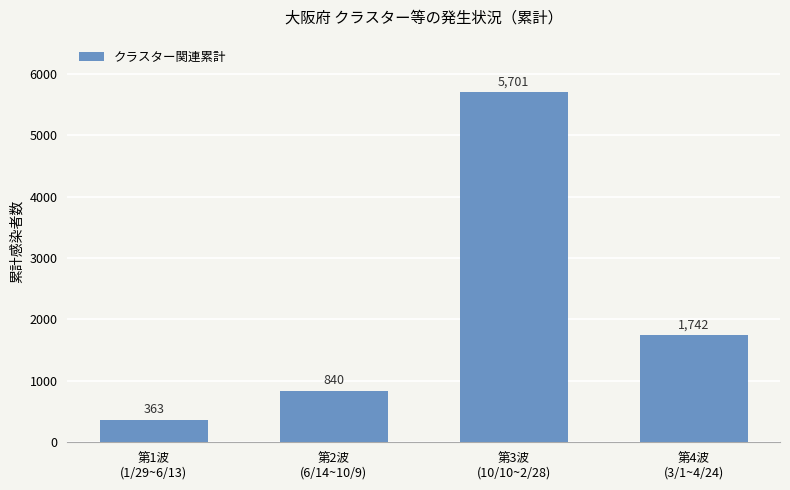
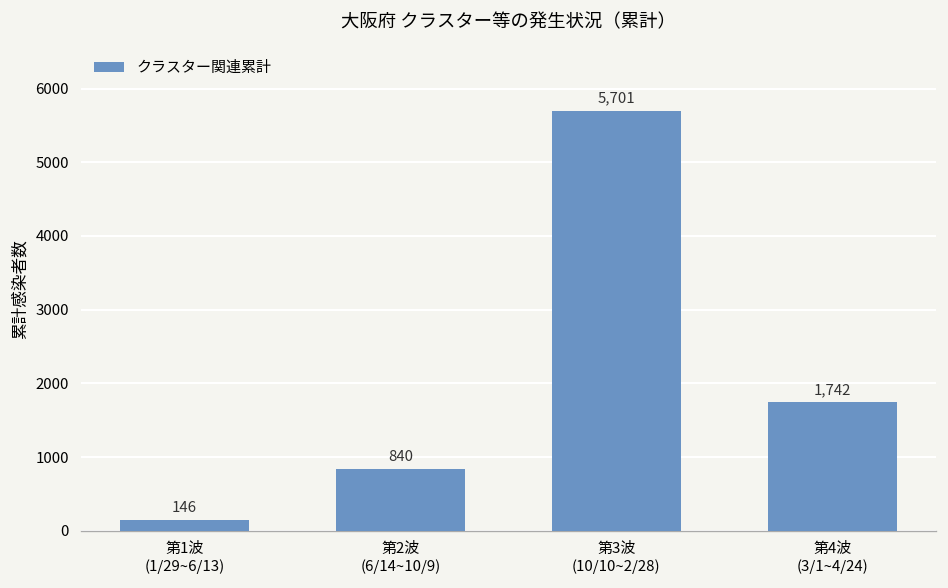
第1波 (1/29~6/13): 363 -> 146
